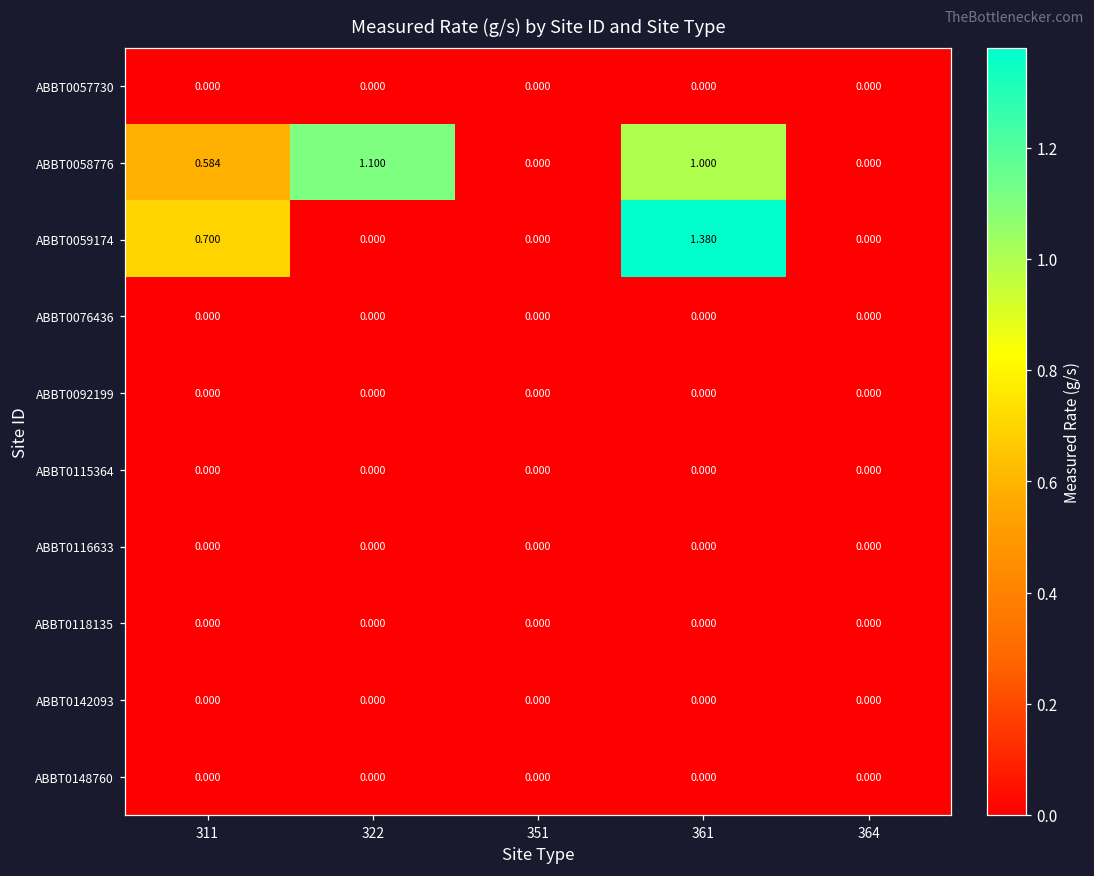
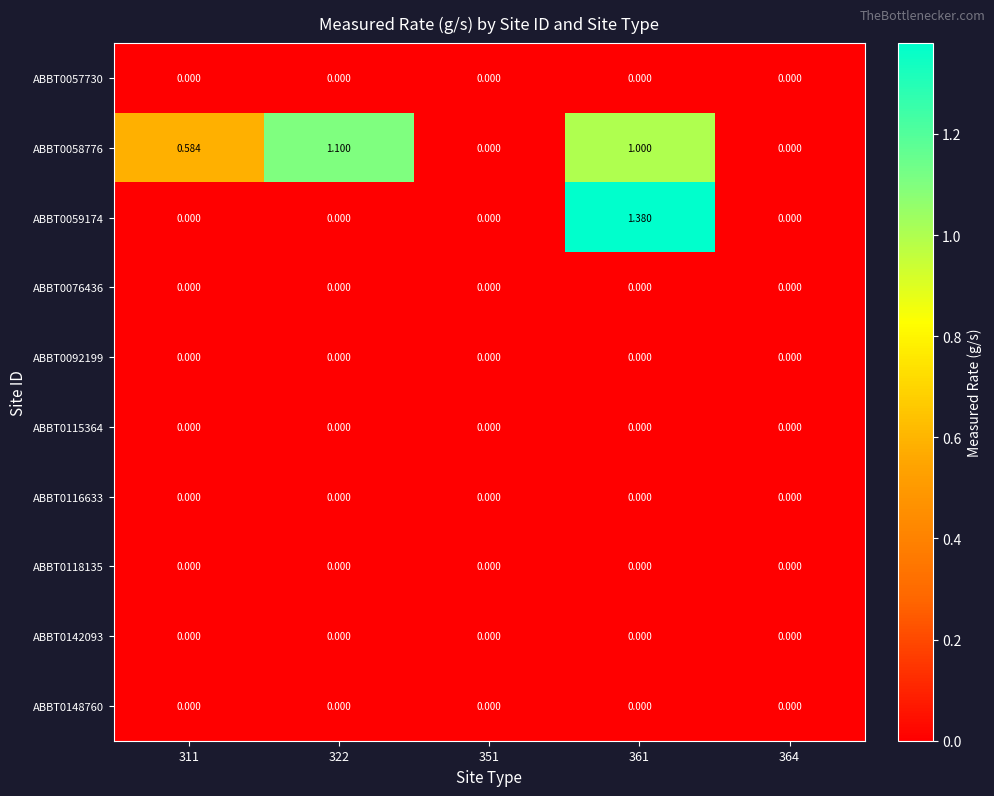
ABBT0059174, 311: 0.700 -> 0.000
